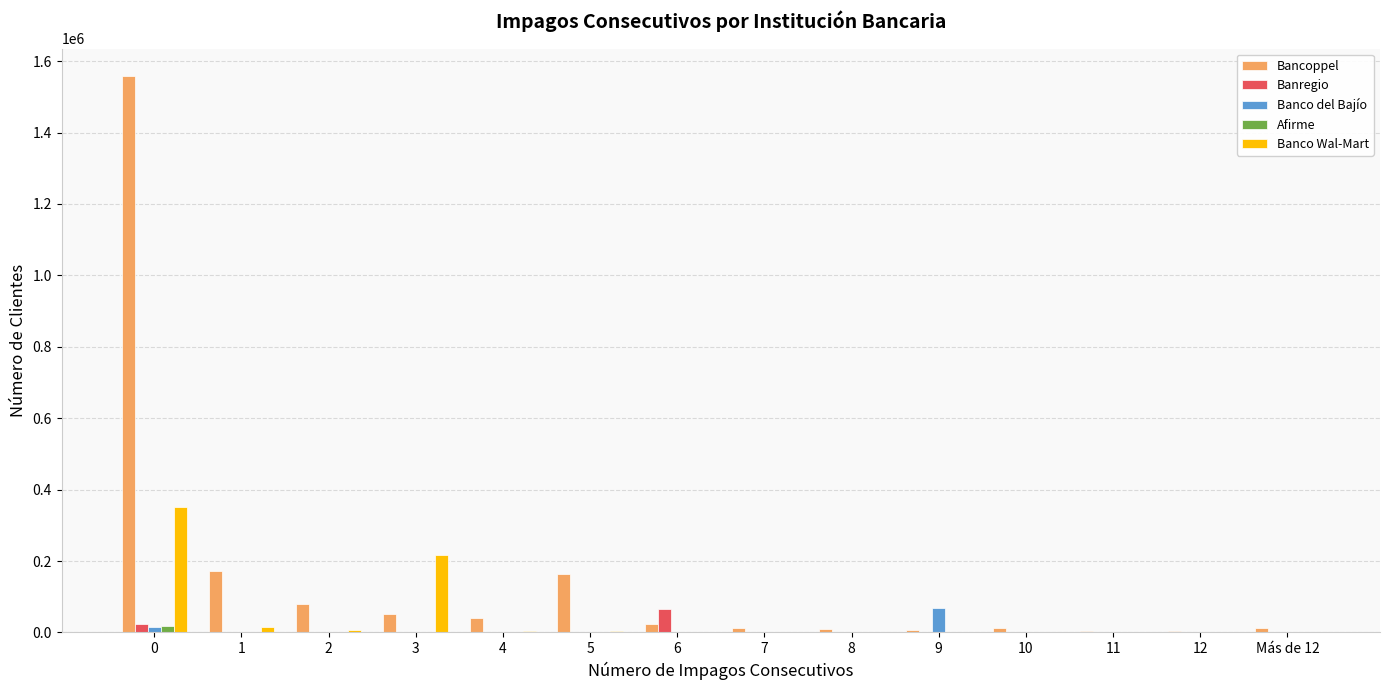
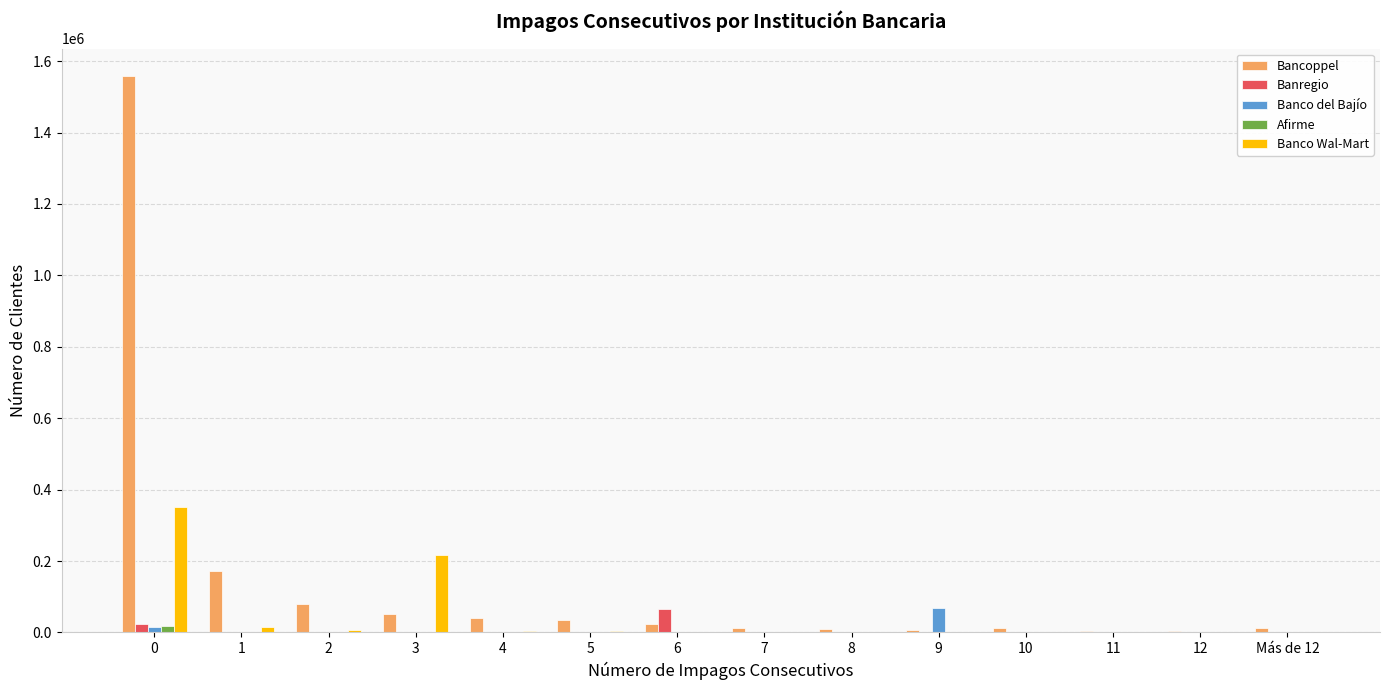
Bancoppel, 5: 160000 -> 40000
